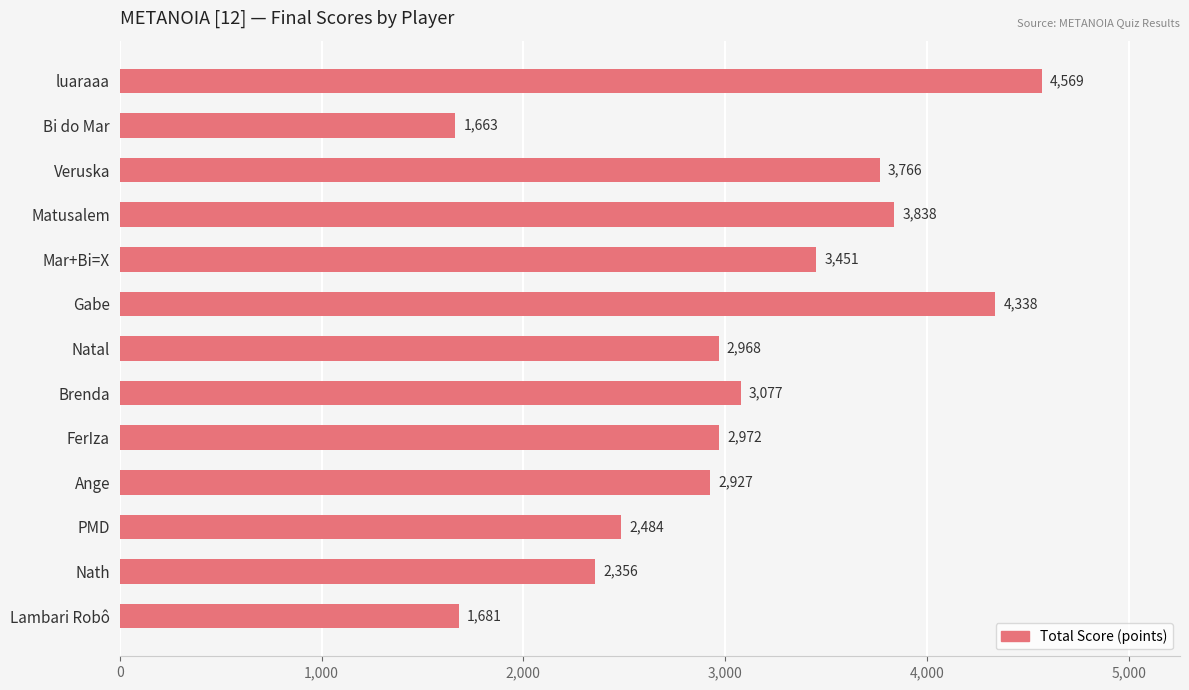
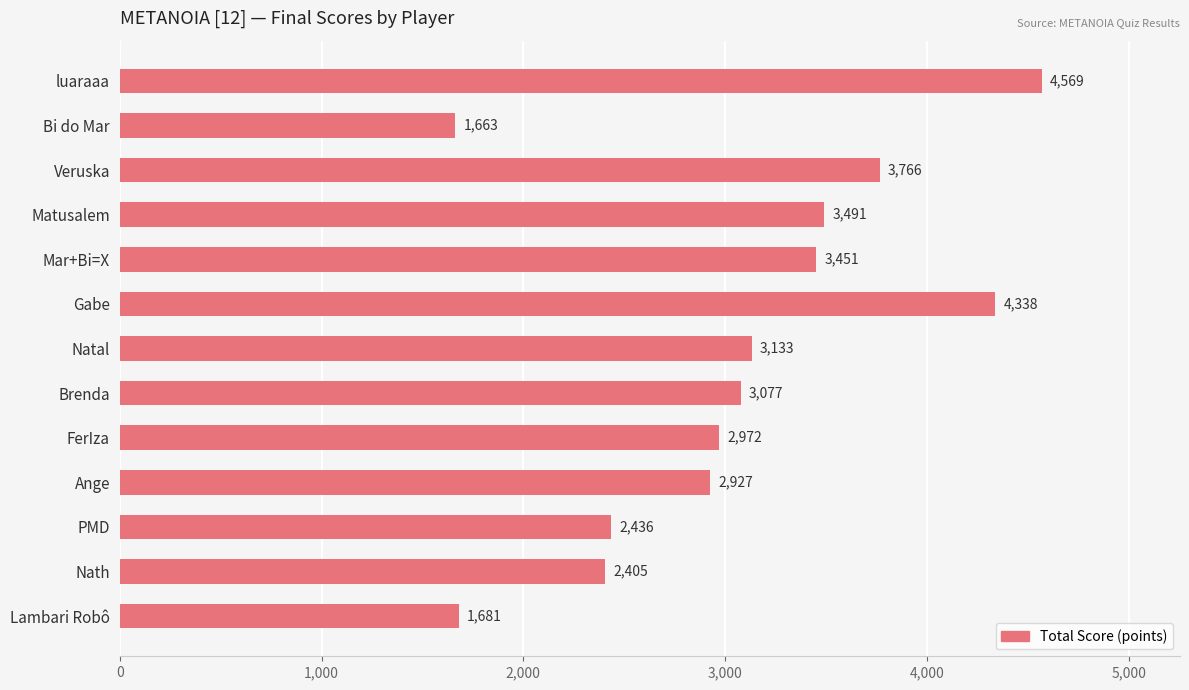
Matusalem: 3,838 -> 3,491
Natal: 2,968 -> 3,133
PMD: 2,484 -> 2,436
Nath: 2,356 -> 2,405
